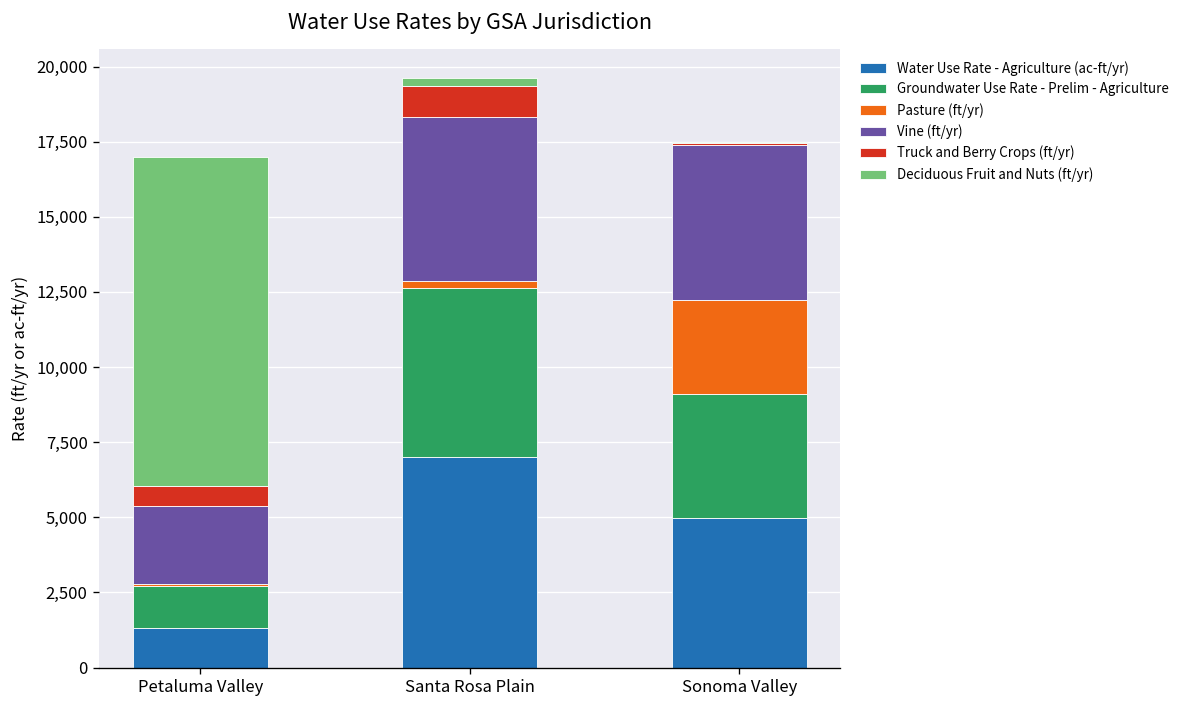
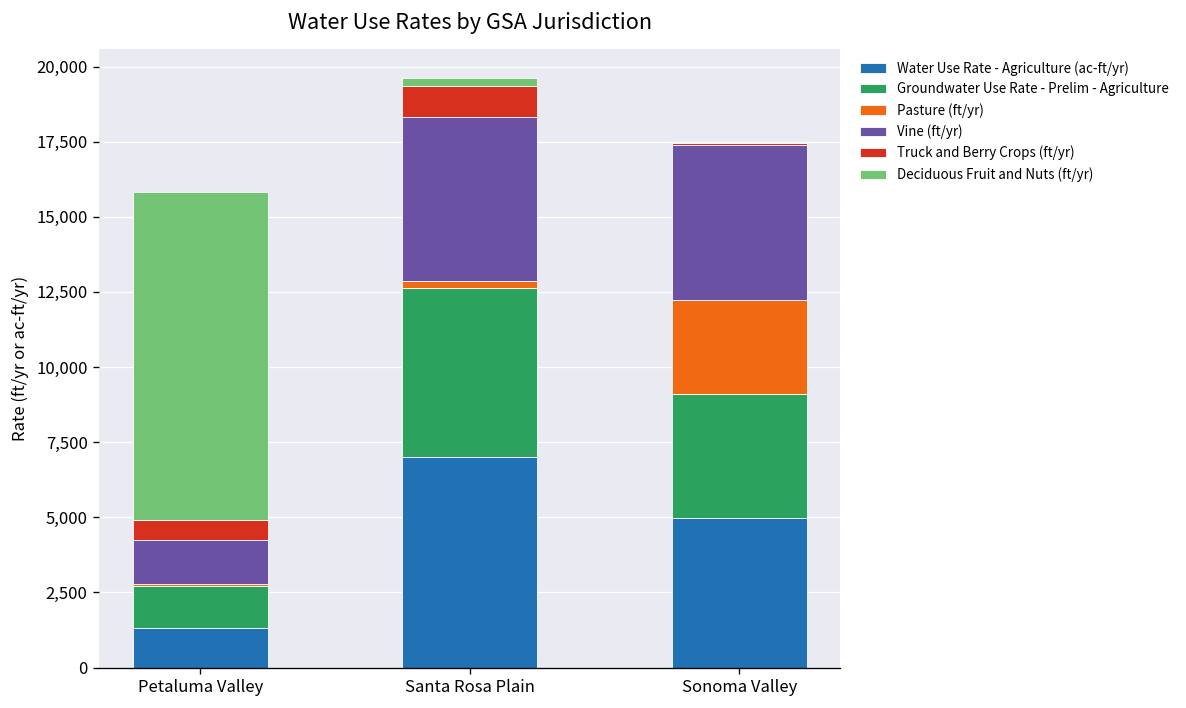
Vine (ft/yr), Petaluma Valley: 2,600 -> 1,400
